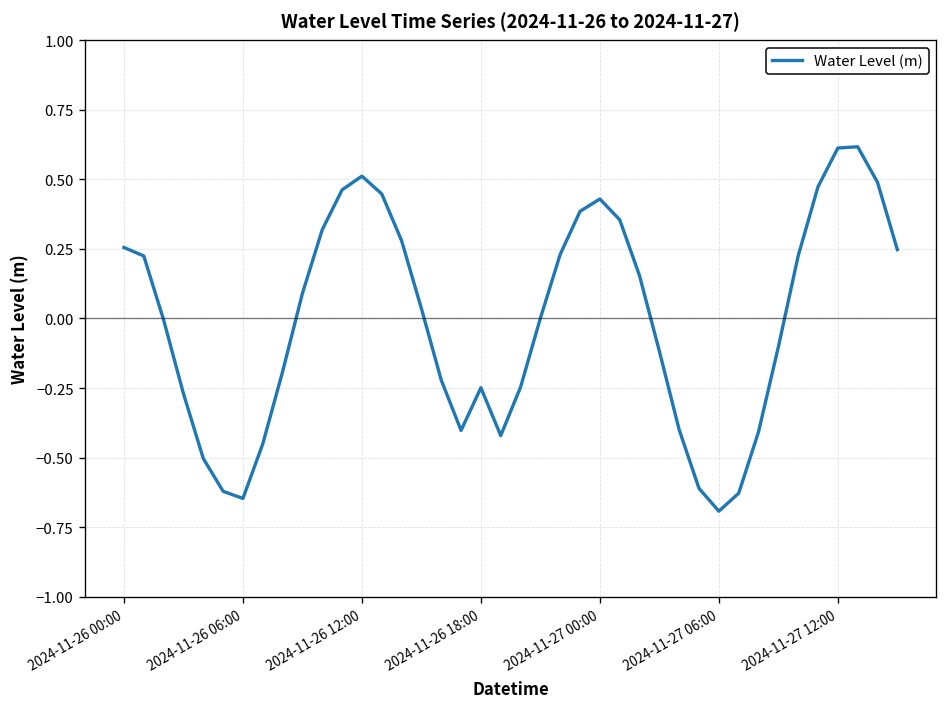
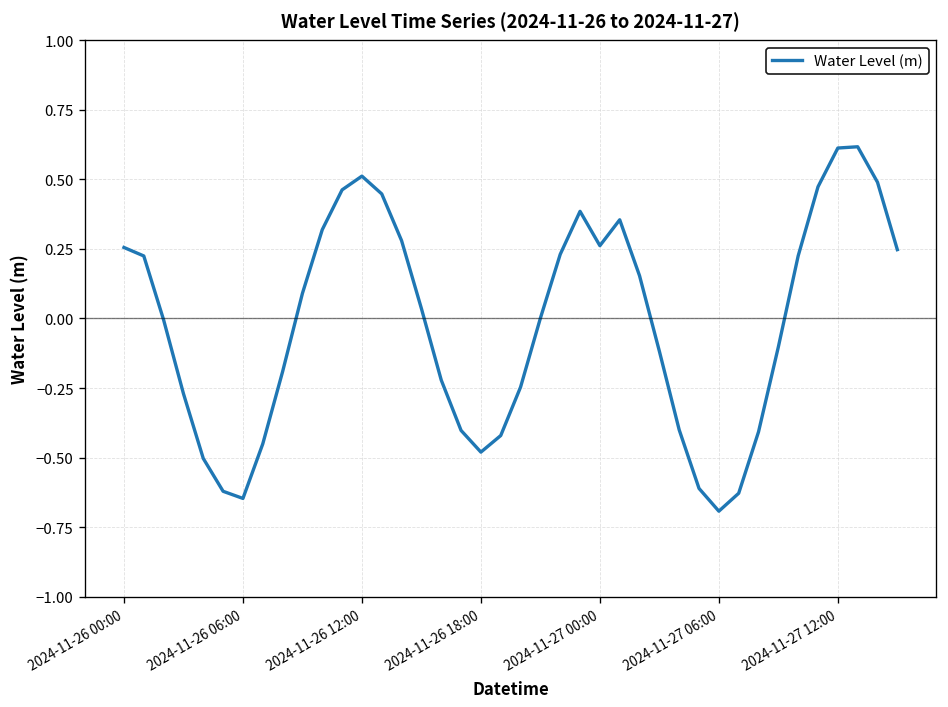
2024-11-26 18:00: -0.25 -> -0.48
2024-11-27 00:00: 0.43 -> 0.26
